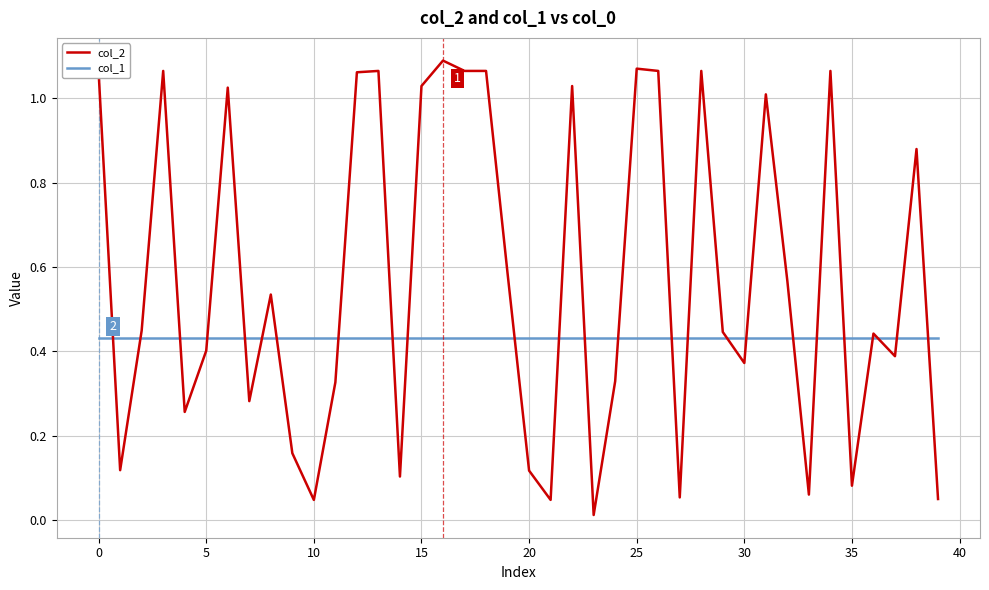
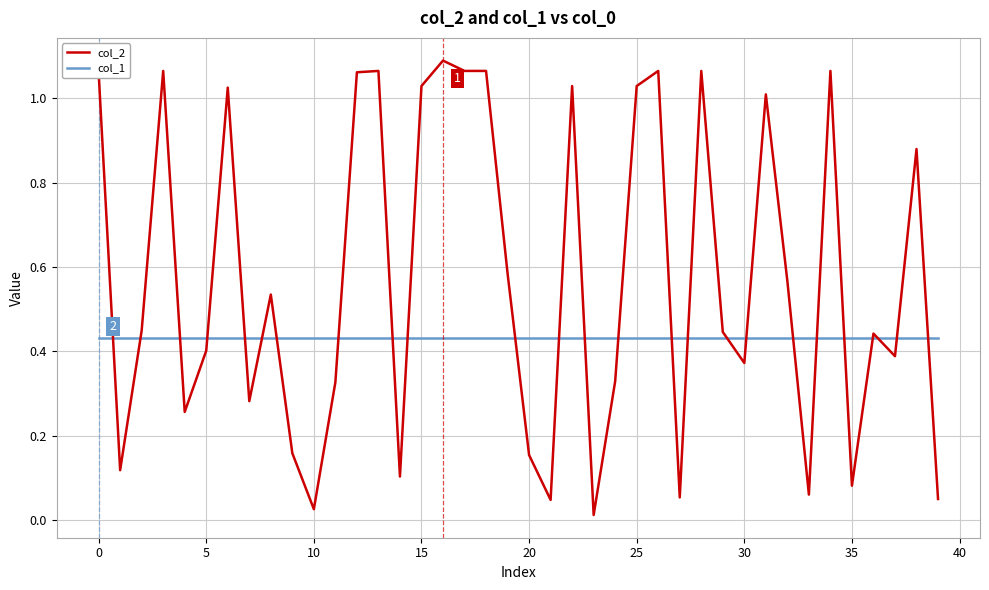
col_2, 10: 0.05 -> 0.03
col_2, 20: 0.12 -> 0.15
col_2, 25: 1.07 -> 1.03
